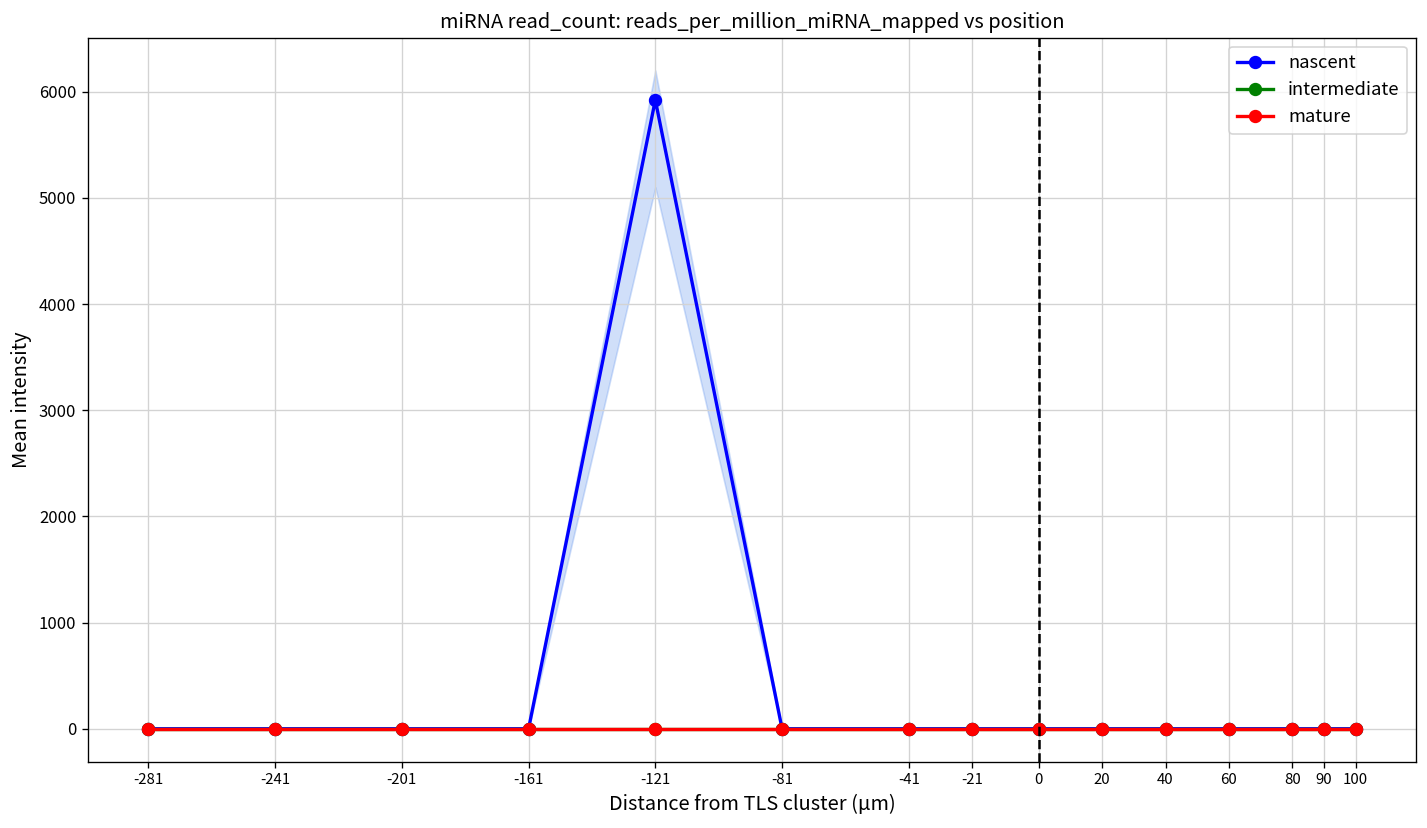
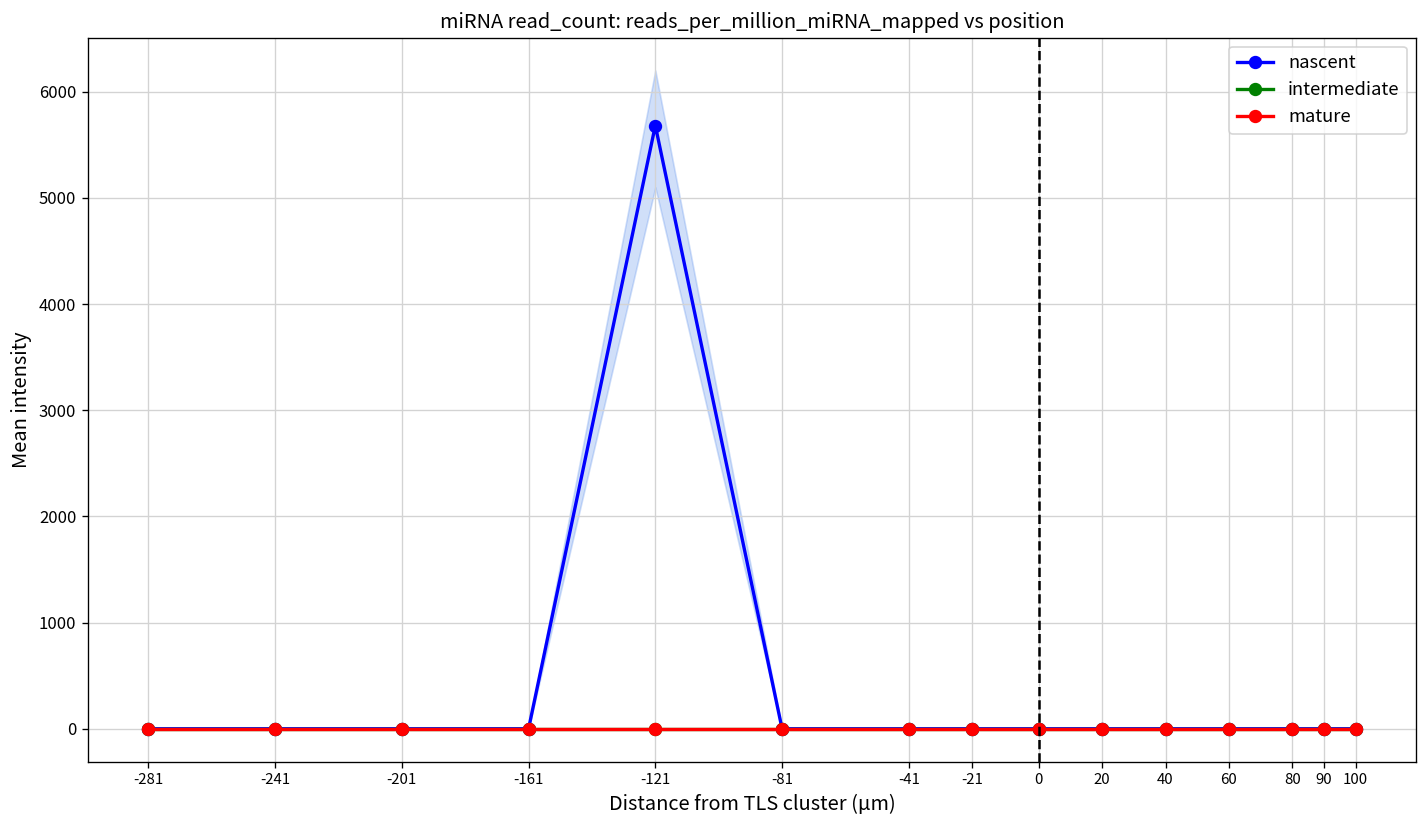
nascent, -121: 5900 -> 5700
